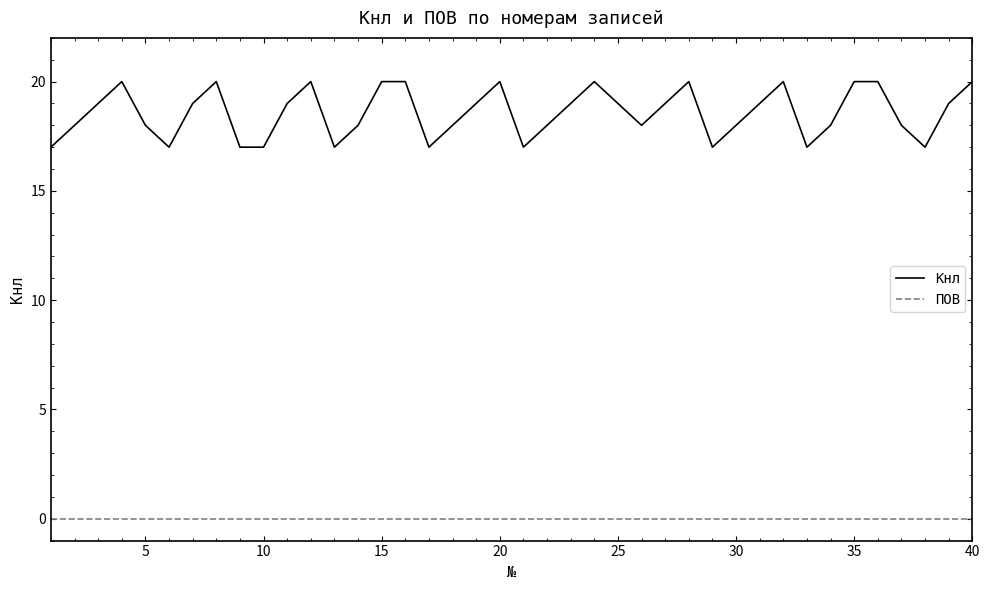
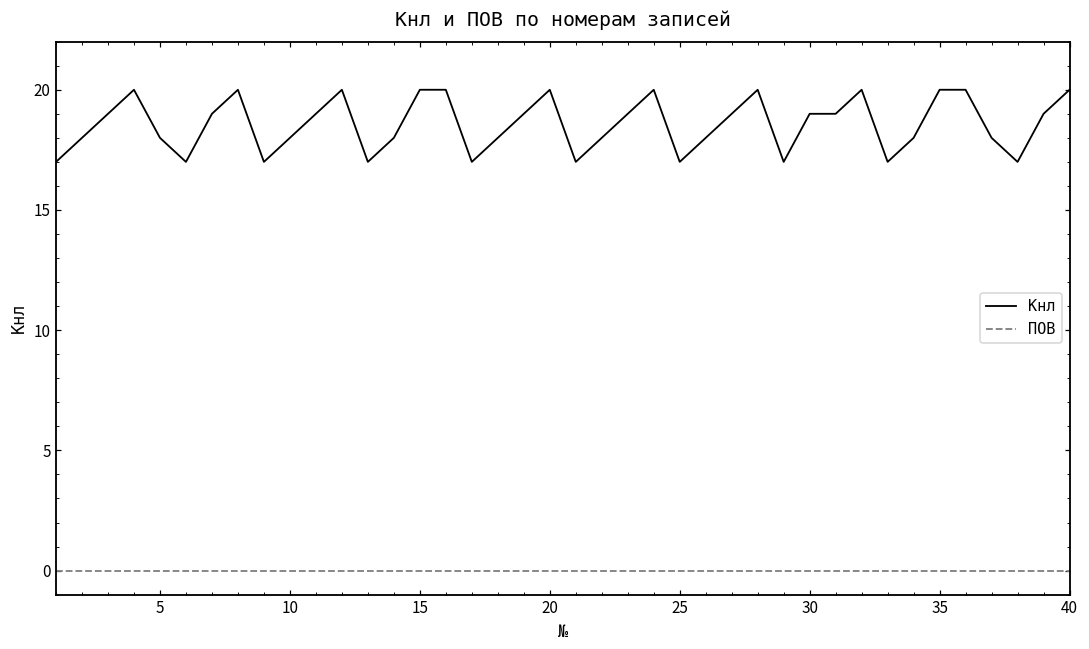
Кнл, 10: 17 -> 18
Кнл, 25: 19 -> 17
Кнл, 30: 18 -> 19
